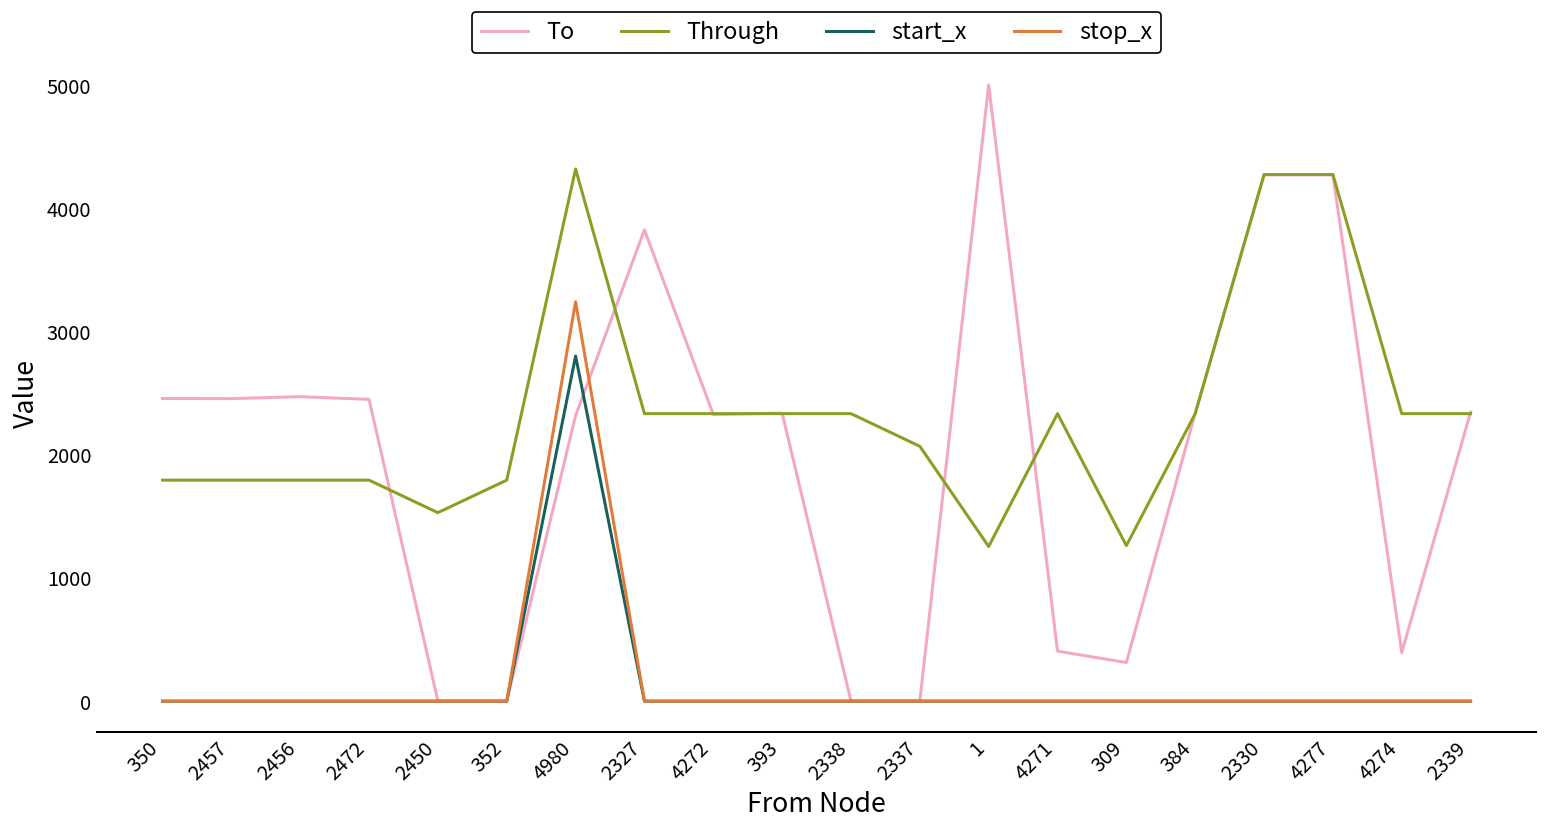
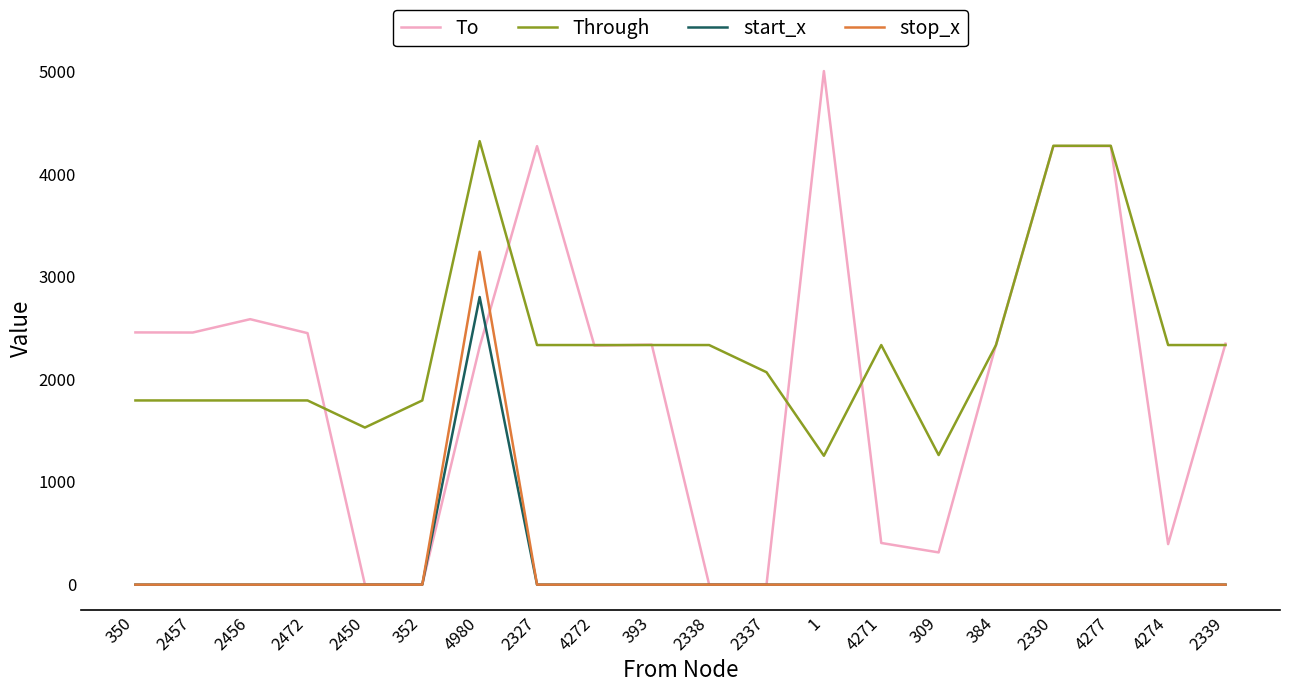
To, 2456: 2470 -> 2590
To, 2327: 3830 -> 4270
